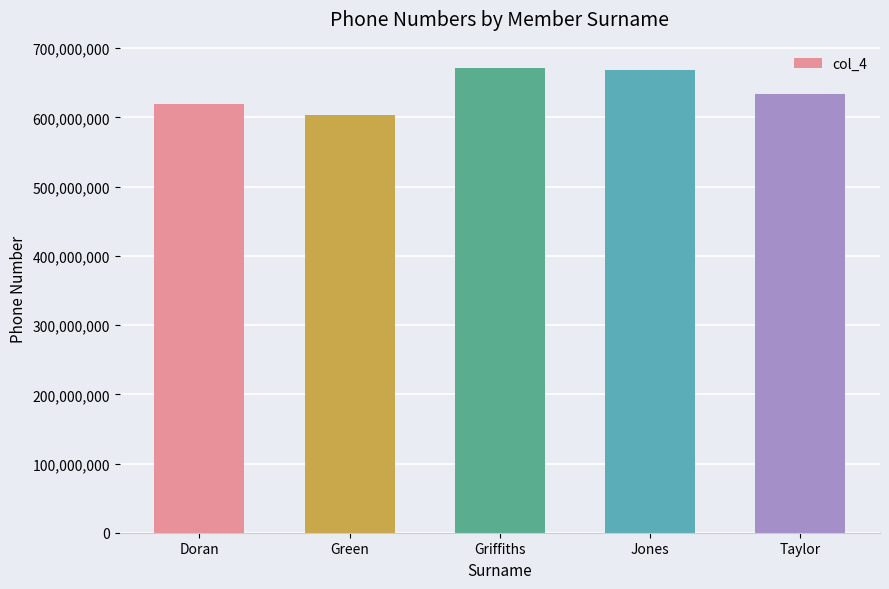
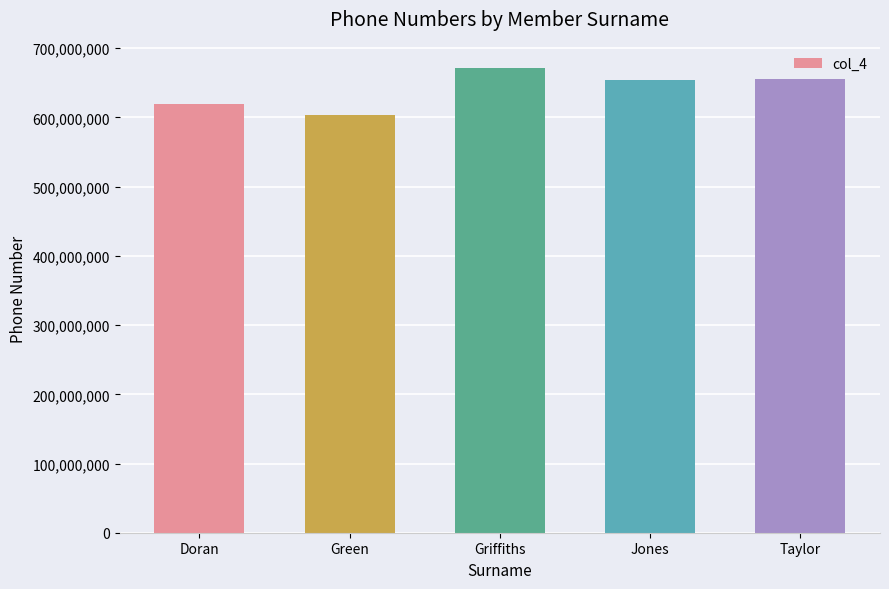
Jones: 670,000,000 -> 650,000,000
Taylor: 630,000,000 -> 660,000,000
